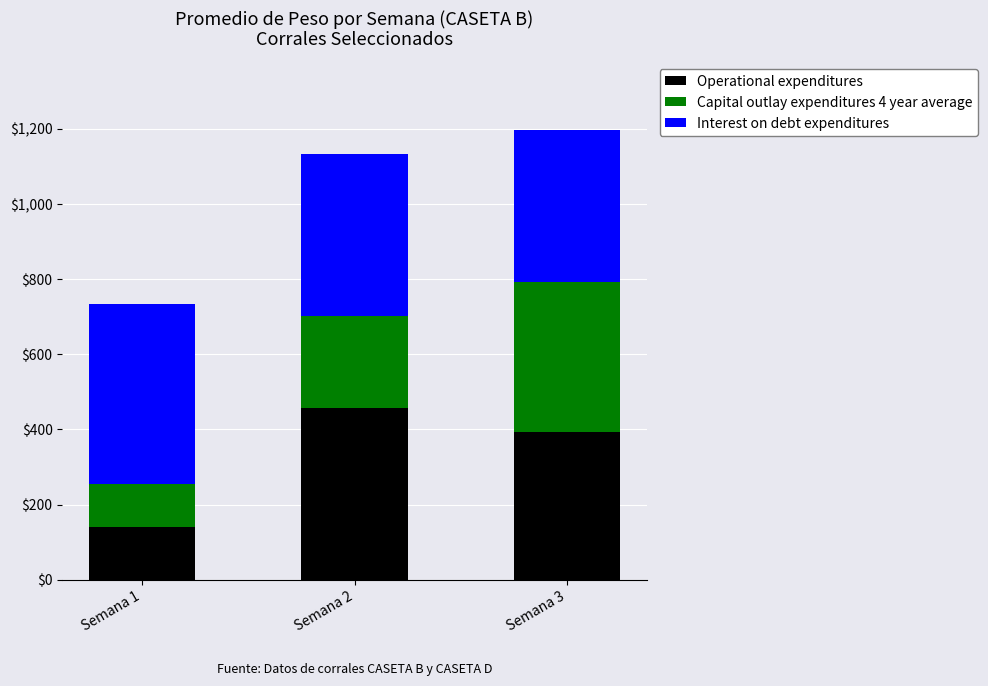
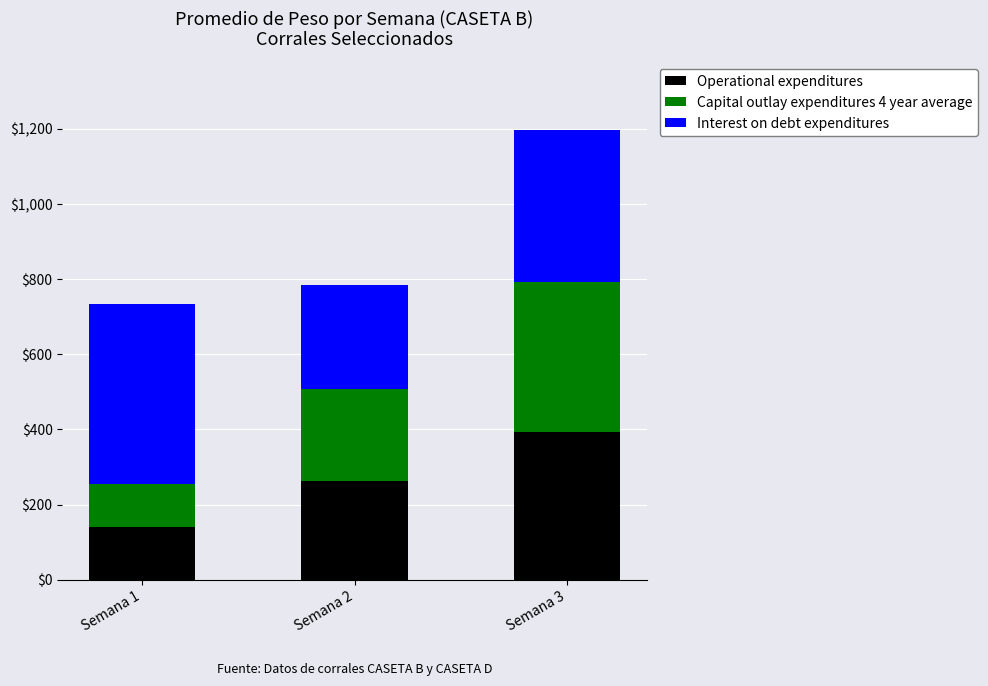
Operational expenditures, Semana 2: $460 -> $260
Interest on debt expenditures, Semana 2: $430 -> $280
